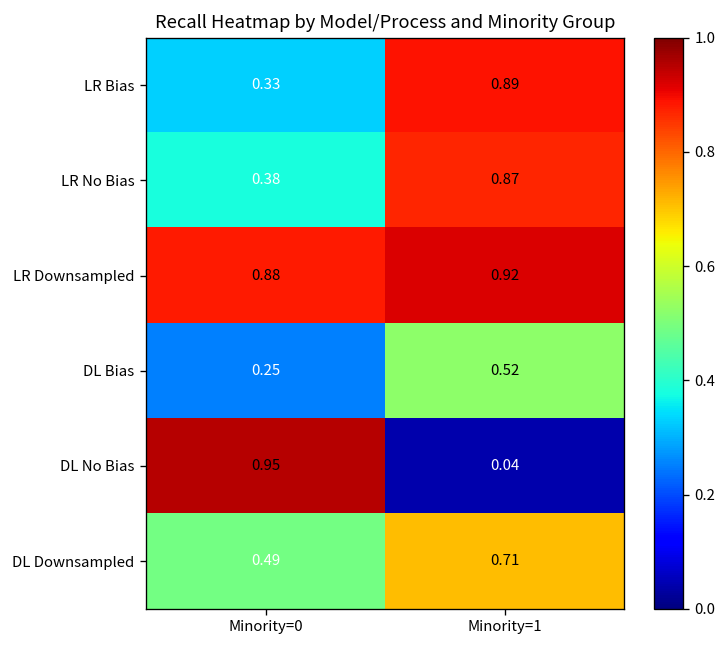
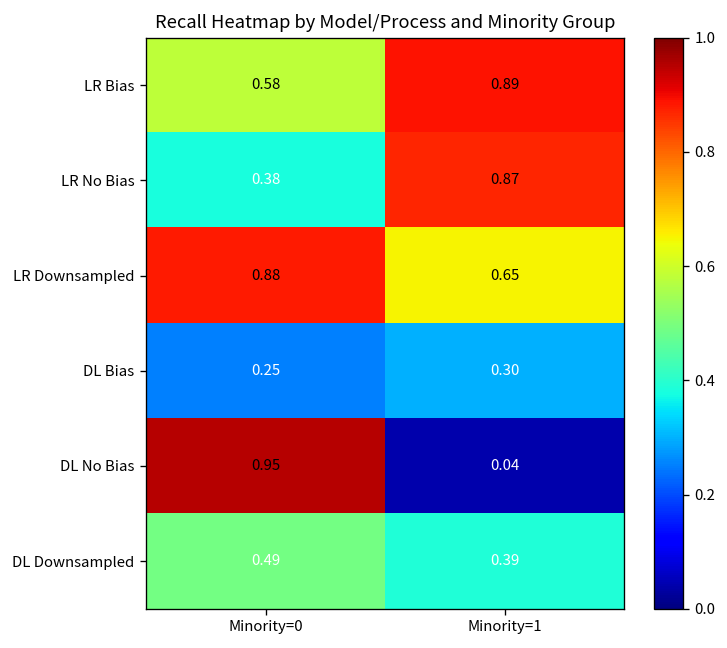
LR Bias, Minority=0: 0.33 -> 0.58
LR Downsampled, Minority=1: 0.92 -> 0.65
DL Bias, Minority=1: 0.52 -> 0.30
DL Downsampled, Minority=1: 0.71 -> 0.39
